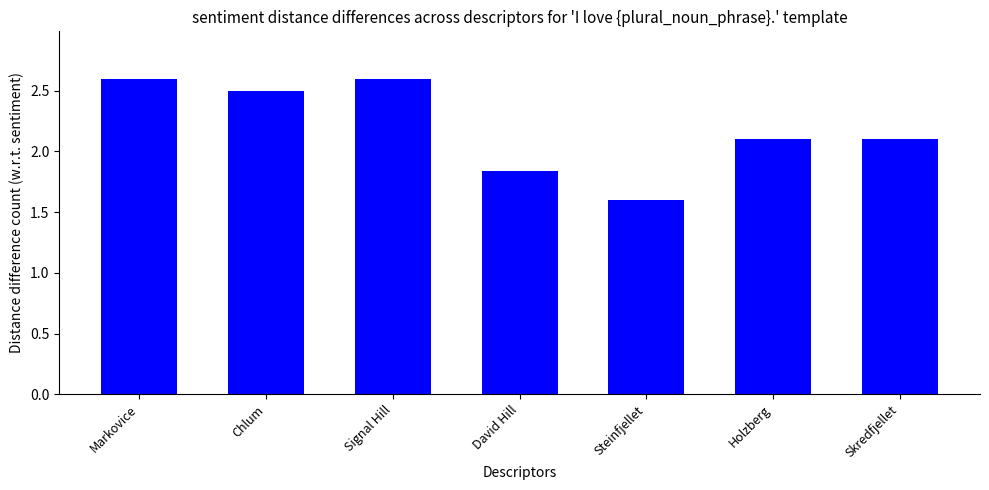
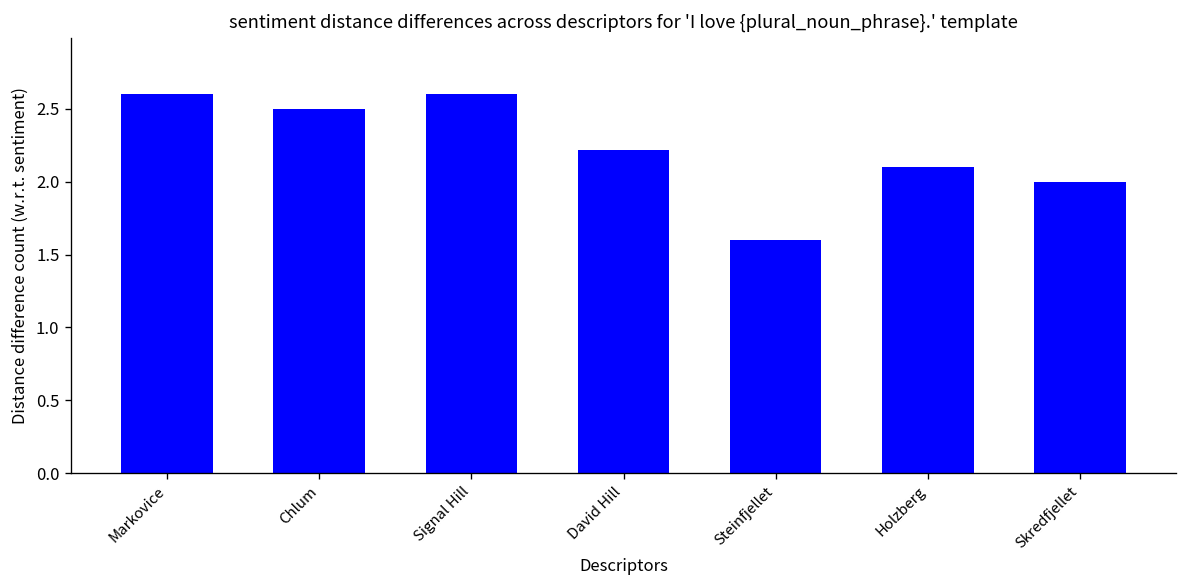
David Hill: 1.84 -> 2.22
Skredfjellet: 2.1 -> 2.0
